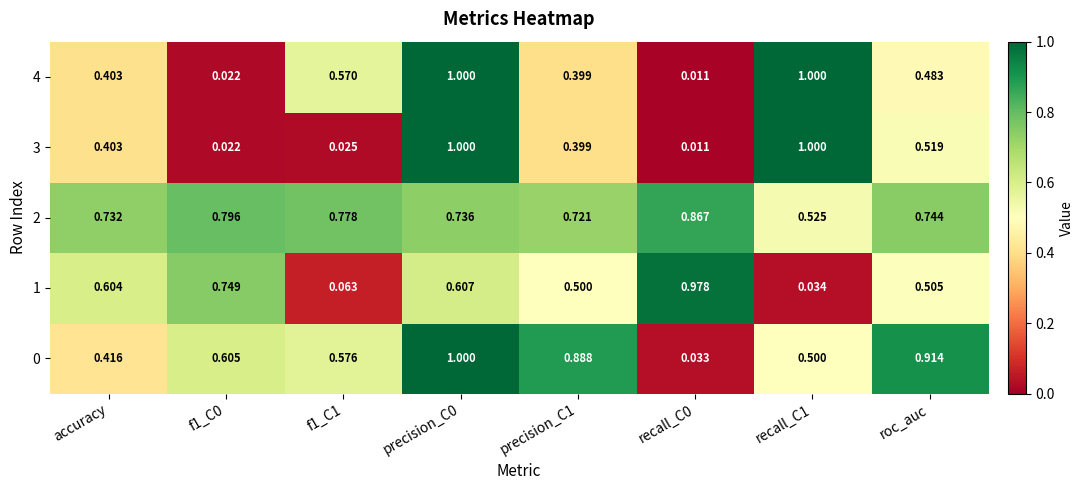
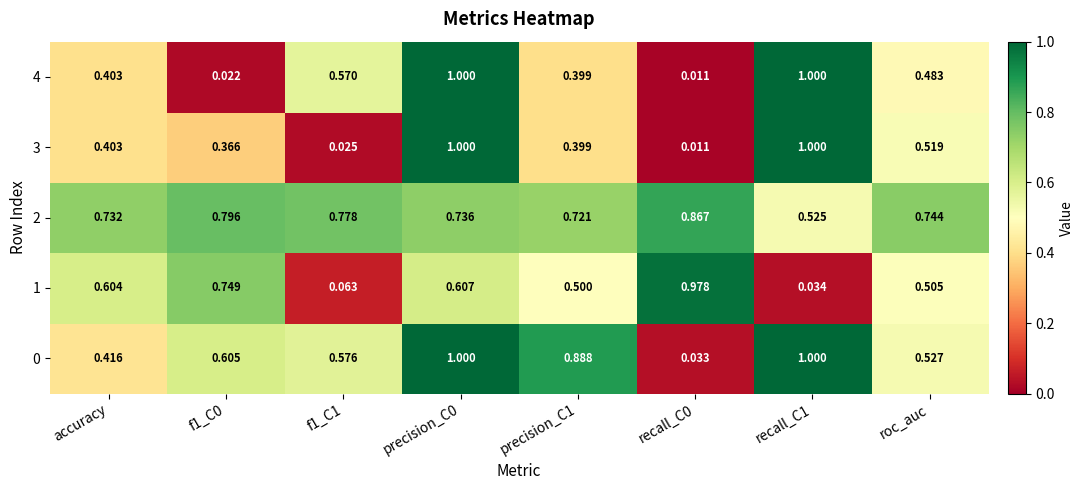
3, f1_C0: 0.022 -> 0.366
0, recall_C1: 0.500 -> 1.000
0, roc_auc: 0.914 -> 0.527
